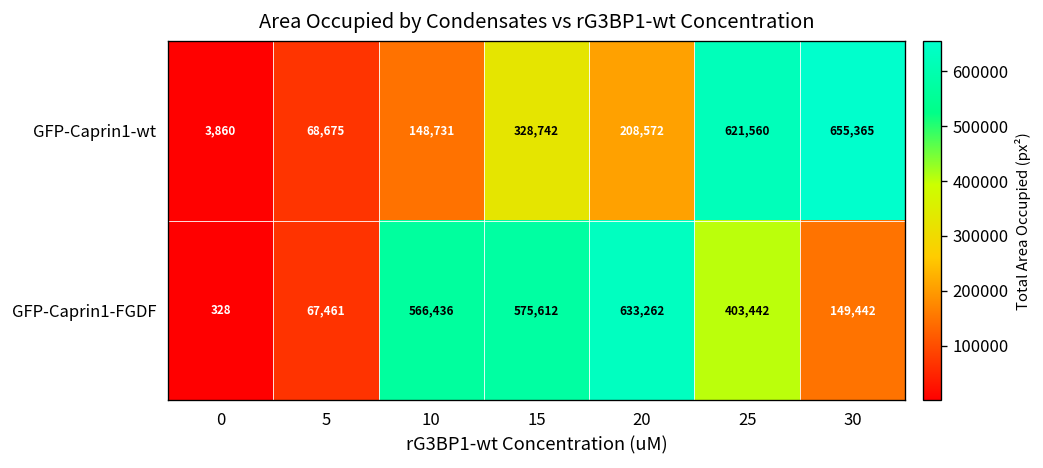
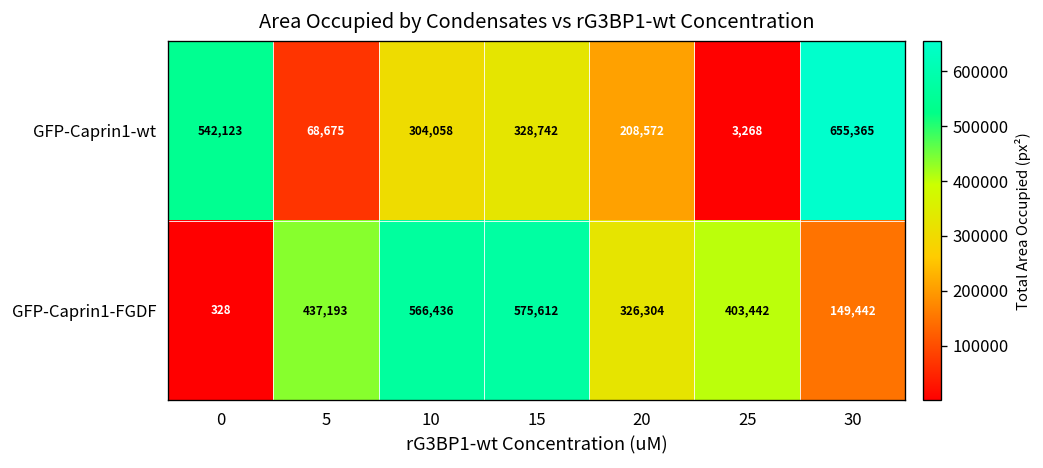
GFP-Caprin1-wt, 0: 3,860 -> 542,123
GFP-Caprin1-wt, 10: 148,731 -> 304,058
GFP-Caprin1-wt, 25: 621,560 -> 3,268
GFP-Caprin1-FGDF, 5: 67,461 -> 437,193
GFP-Caprin1-FGDF, 20: 633,262 -> 326,304
